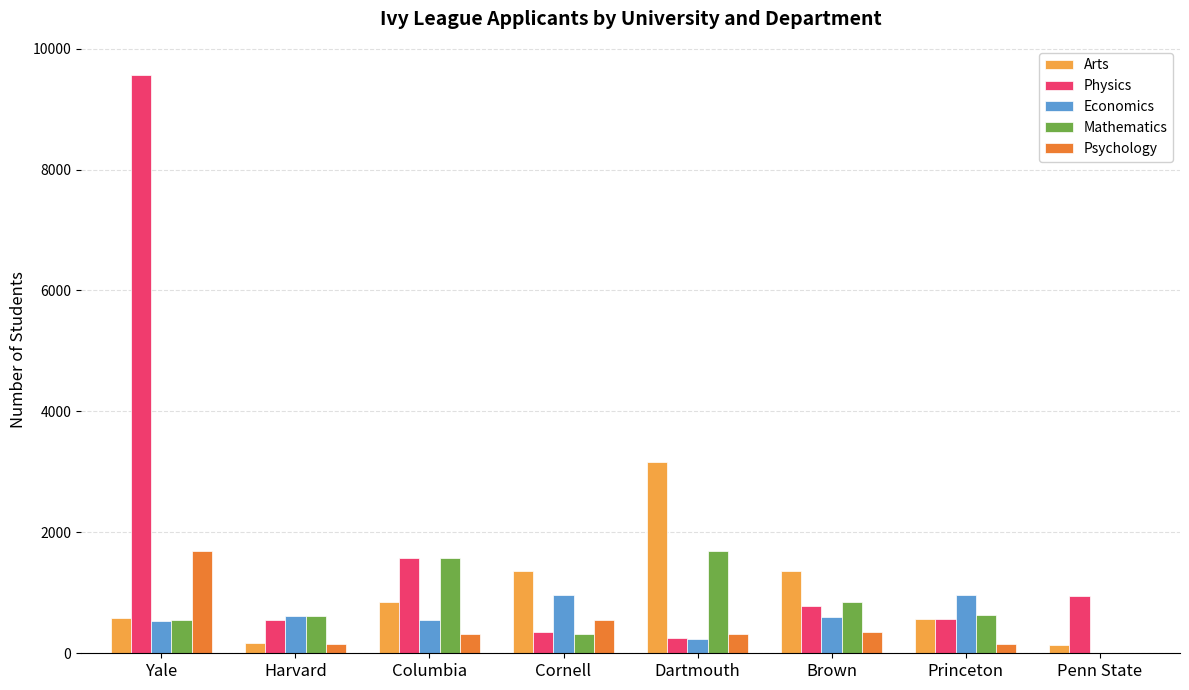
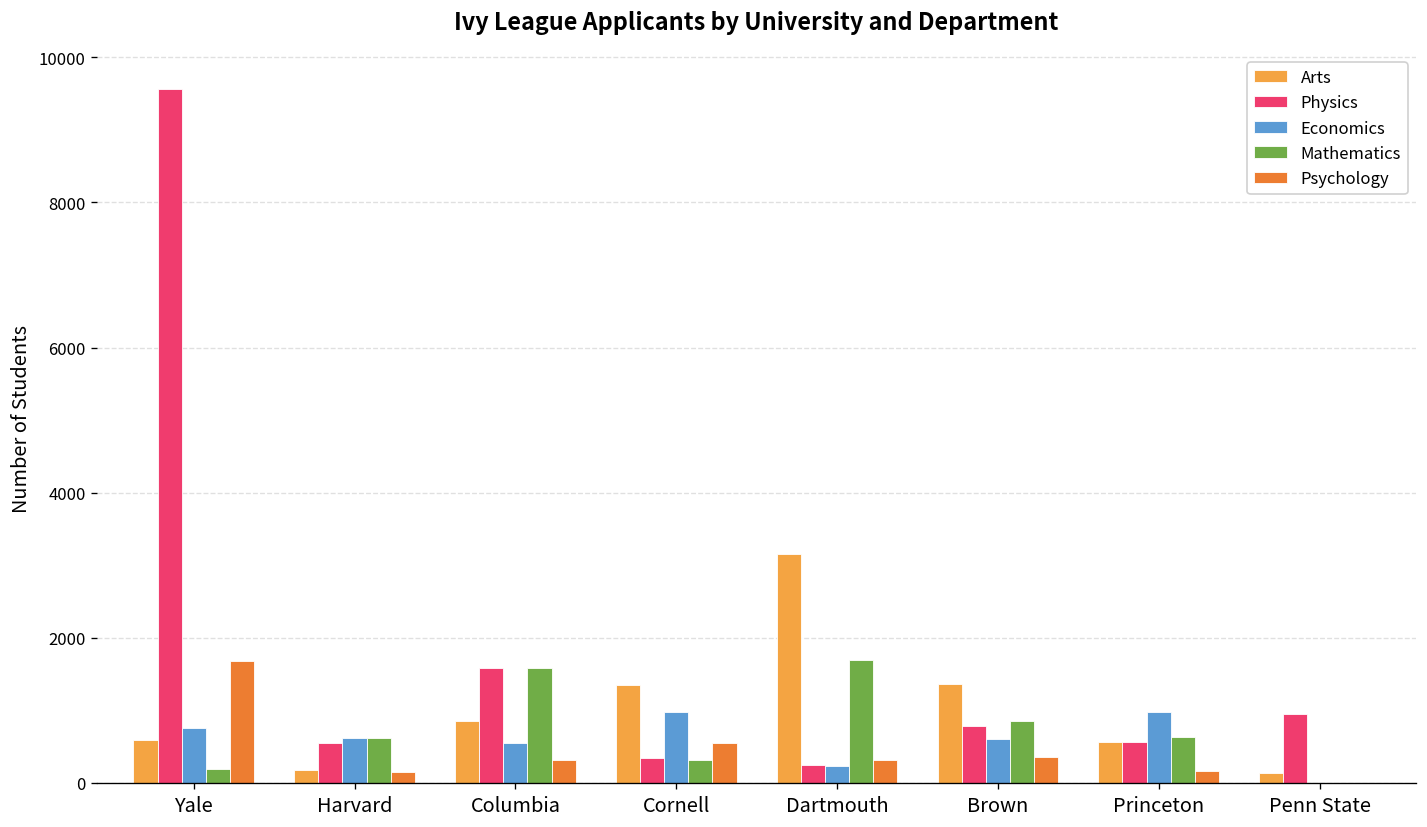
Economics, Yale: 500 -> 800
Mathematics, Yale: 600 -> 200
